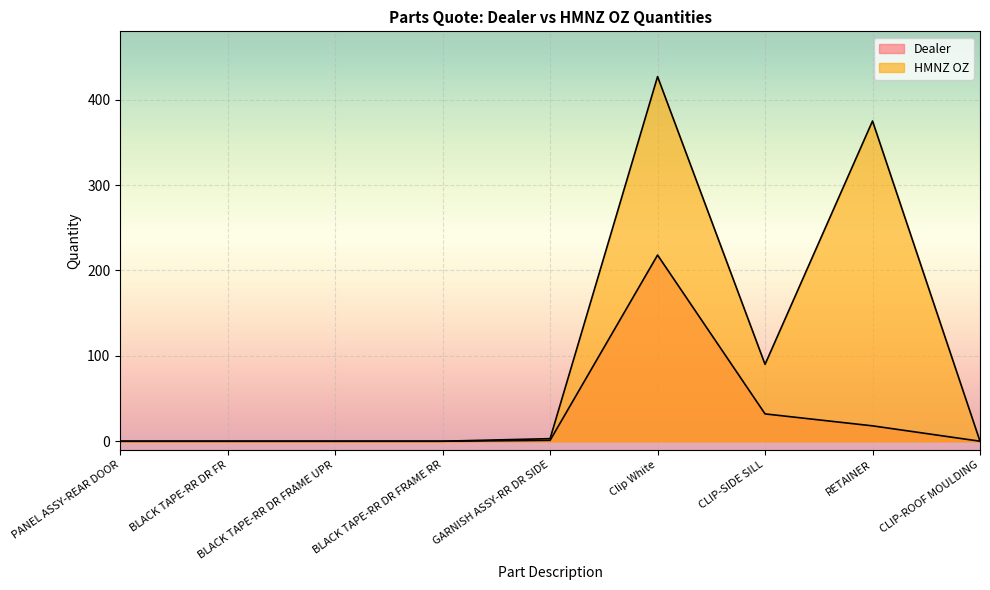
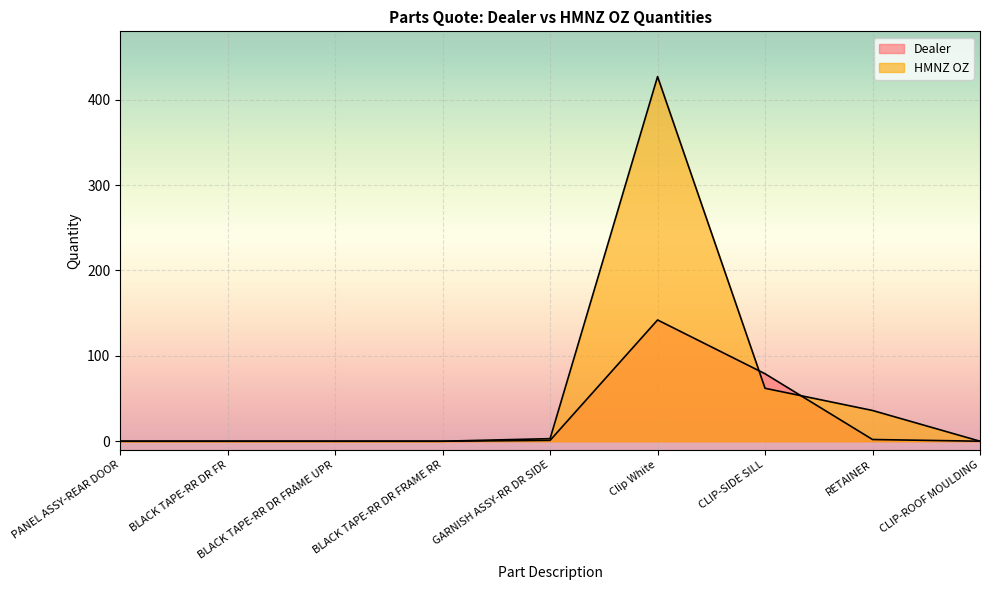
Dealer, Clip White: 220 -> 140
Dealer, CLIP-SIDE SILL: 30 -> 80
HMNZ OZ, CLIP-SIDE SILL: 90 -> 60
Dealer, RETAINER: 20 -> 0
HMNZ OZ, RETAINER: 380 -> 40
